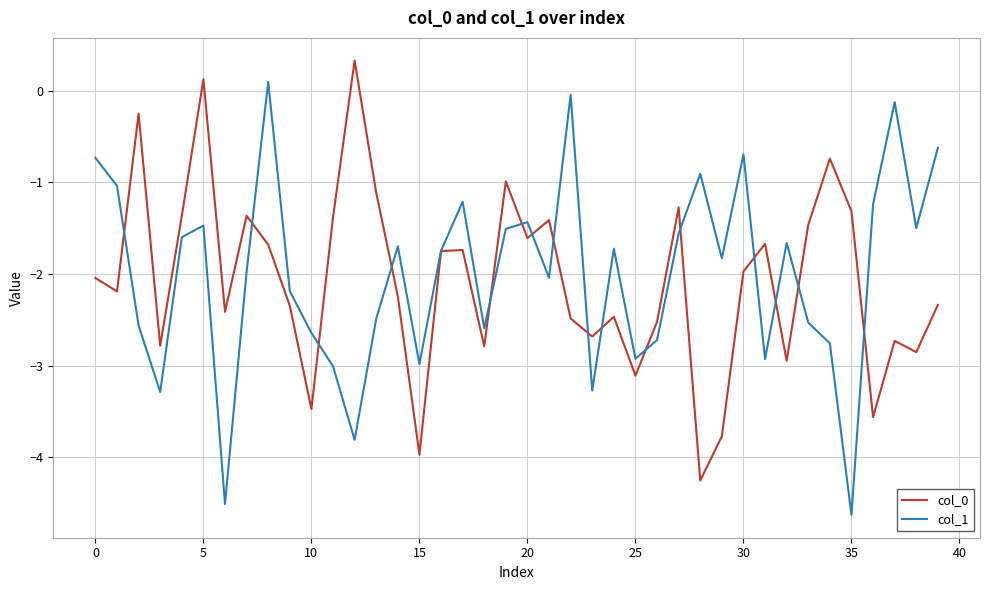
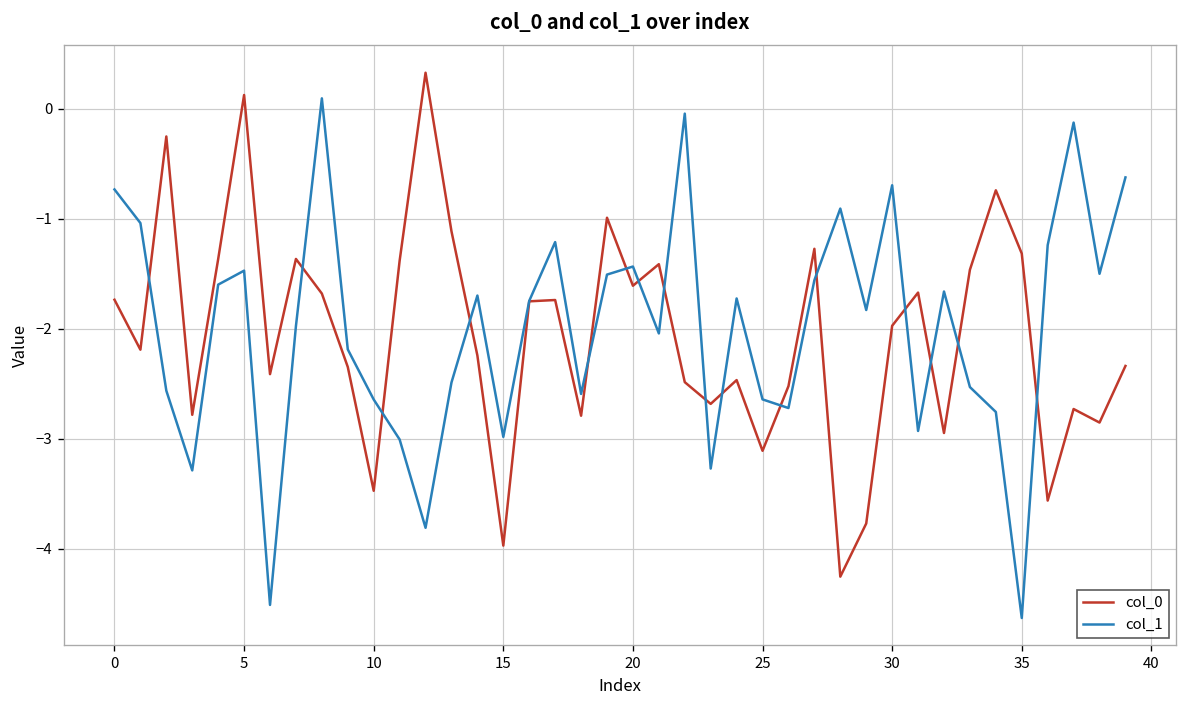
col_0, 0: -2.0 -> -1.7
col_1, 25: -2.9 -> -2.6
